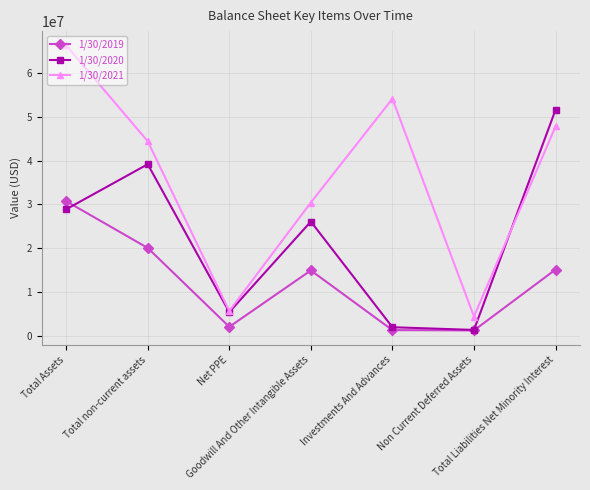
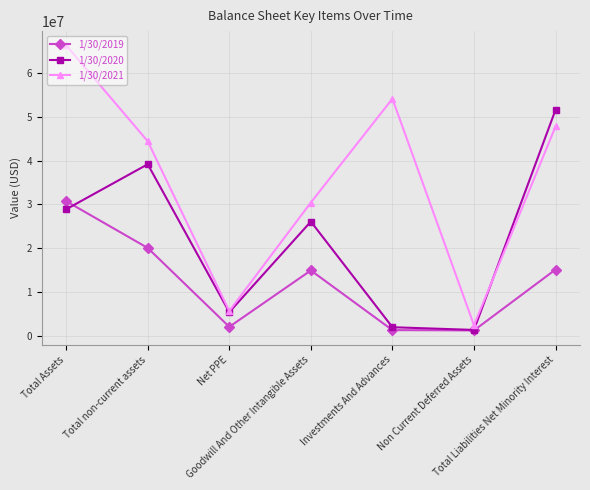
1/30/2021, Non Current Deferred Assets: 4000000 -> 2000000
